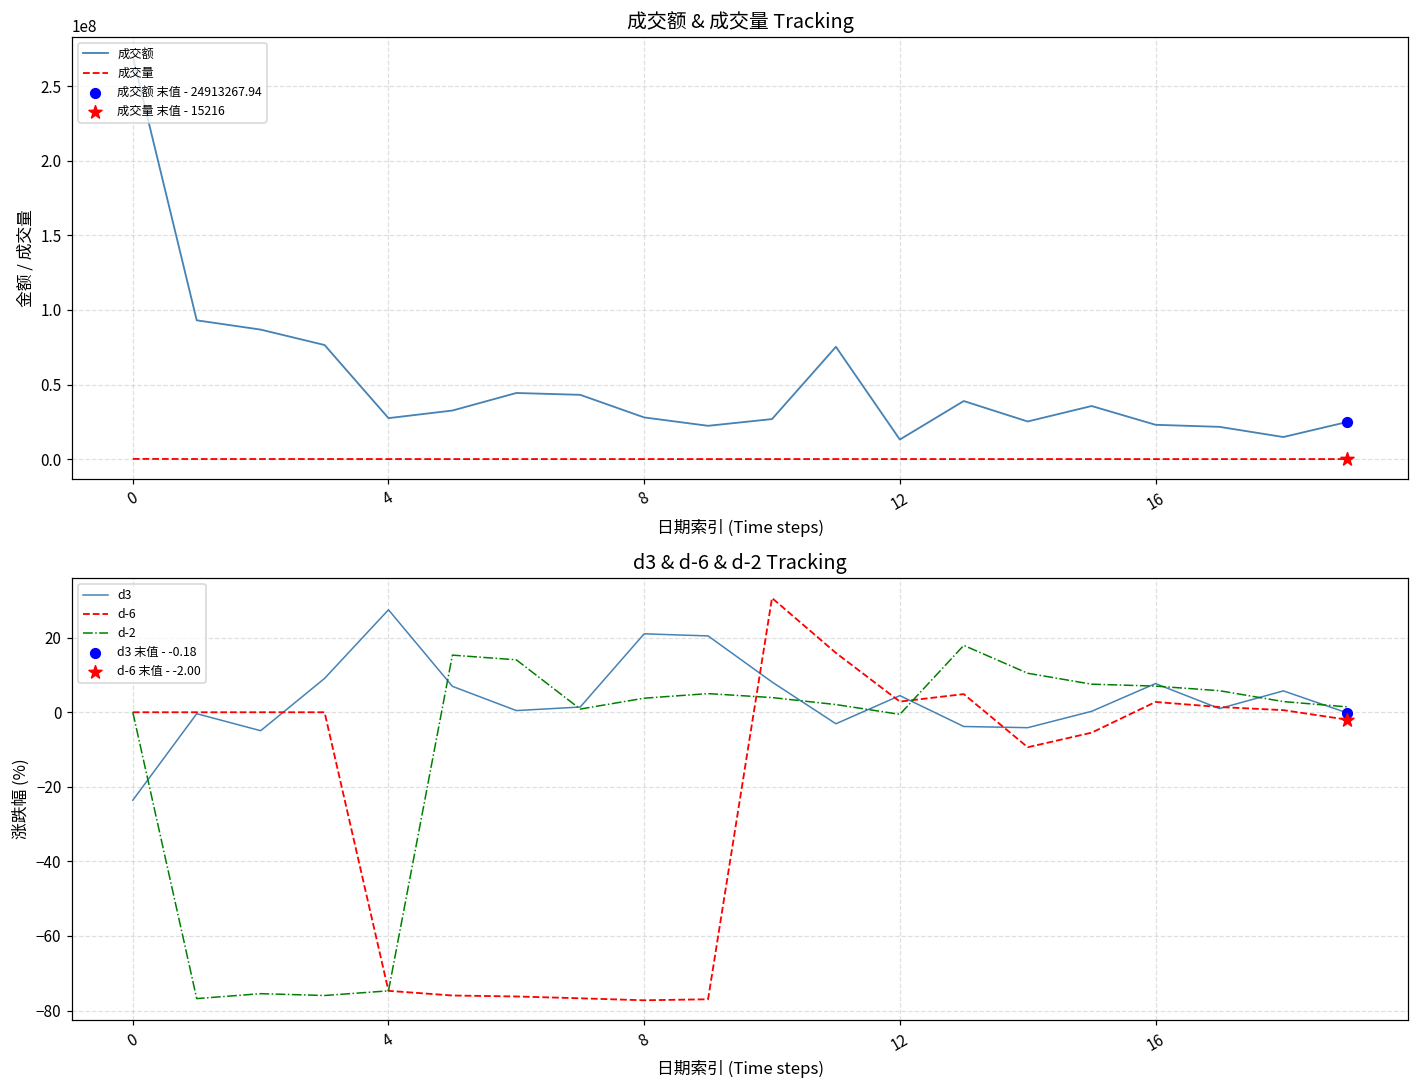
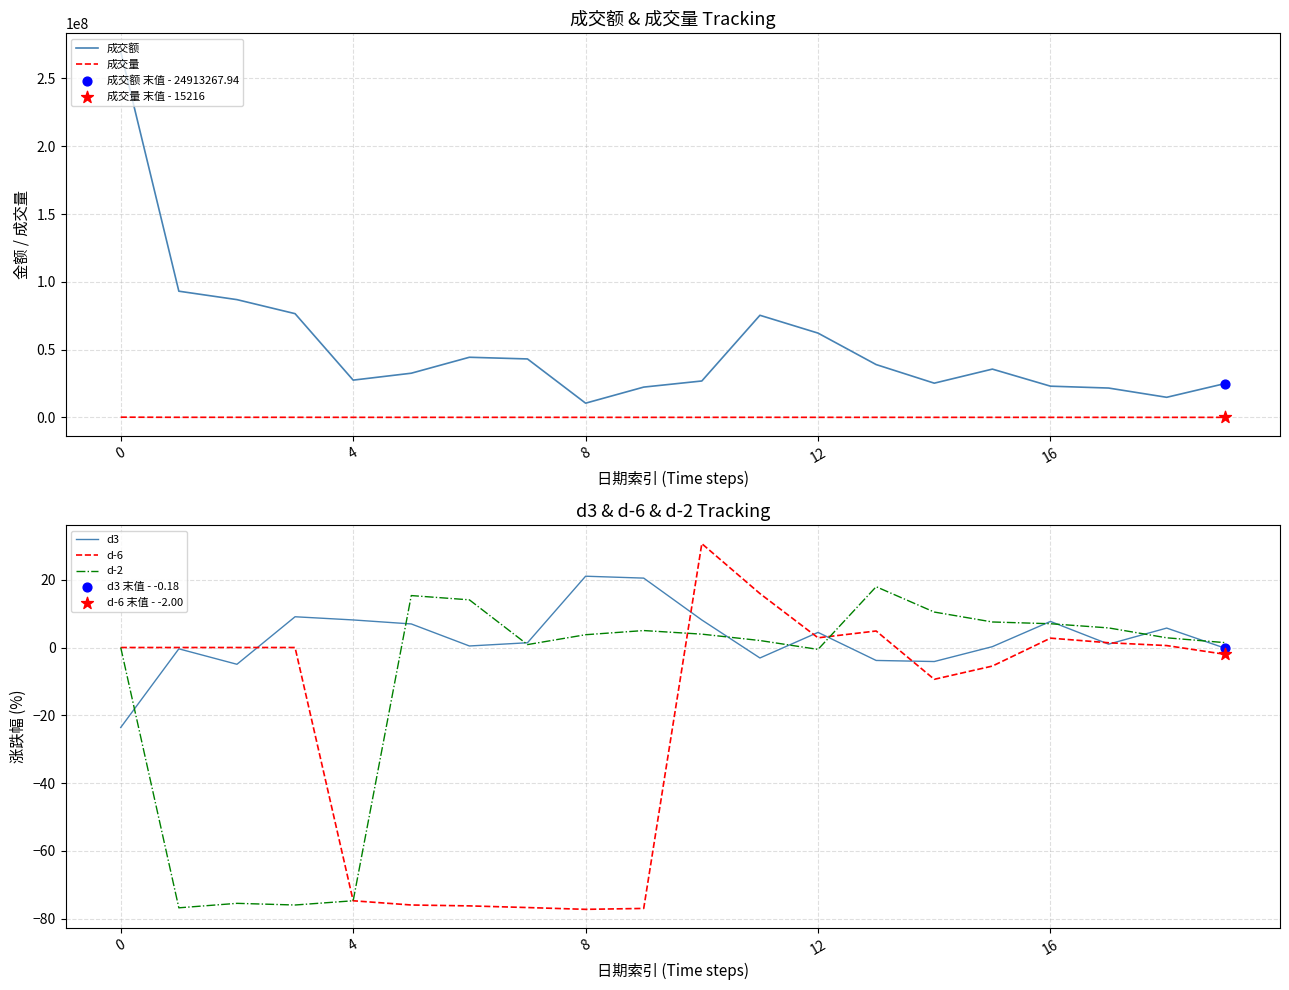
成交额 & 成交量 Tracking, 成交额, 8: 28000000 -> 10000000
成交额 & 成交量 Tracking, 成交额, 12: 13000000 -> 62000000
d3 & d-6 & d-2 Tracking, d3, 4: 27 -> 8
